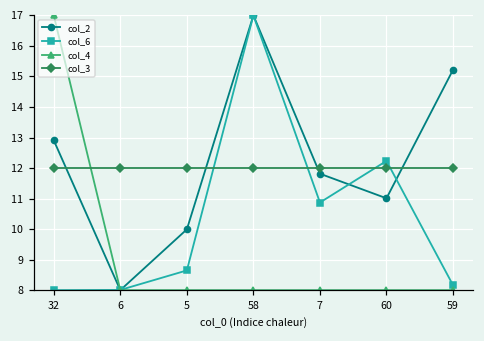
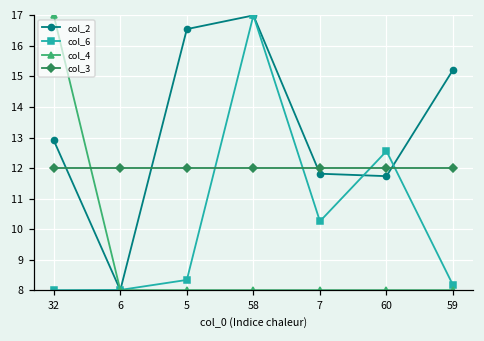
col_2, 5: 10.0 -> 16.6
col_6, 5: 8.6 -> 8.3
col_6, 7: 10.9 -> 10.3
col_2, 60: 11.0 -> 11.7
col_6, 60: 12.2 -> 12.6
